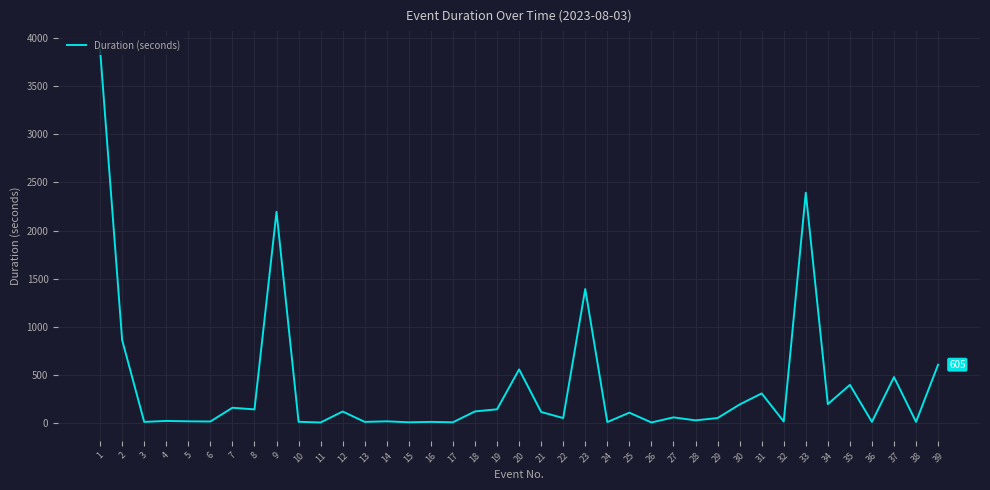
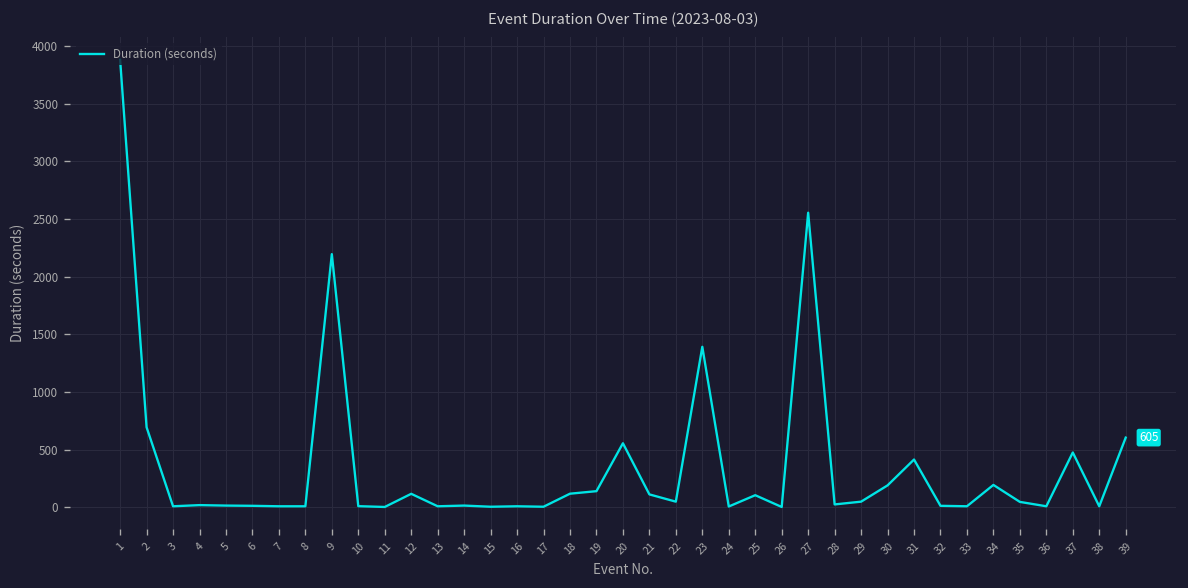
2: 900 -> 700
7: 200 -> 0
8: 100 -> 0
27: 100 -> 2600
31: 300 -> 400
33: 2400 -> 0
35: 400 -> 0
